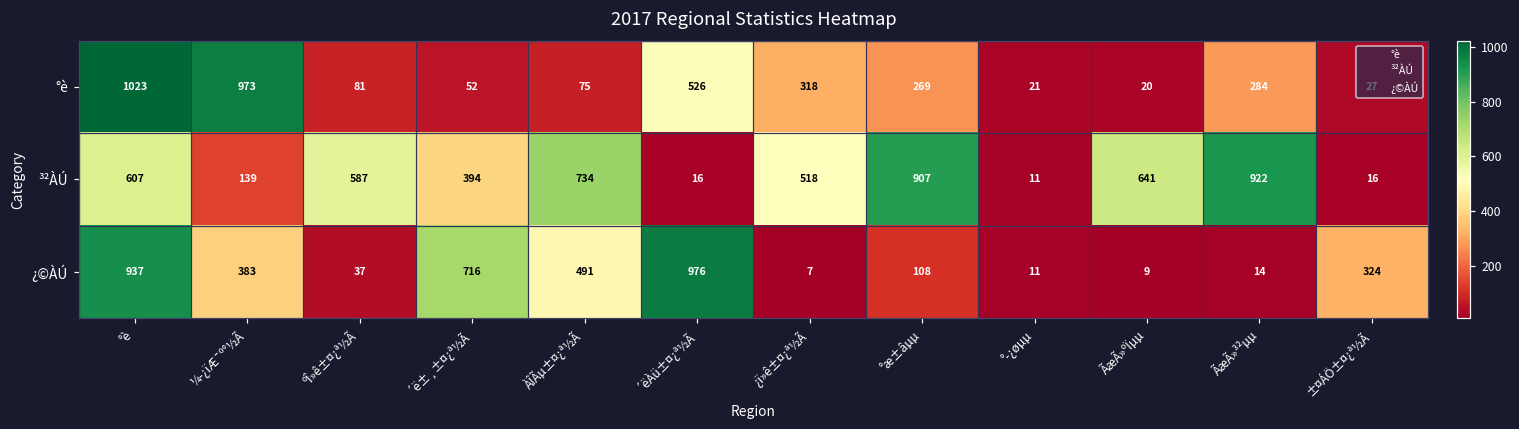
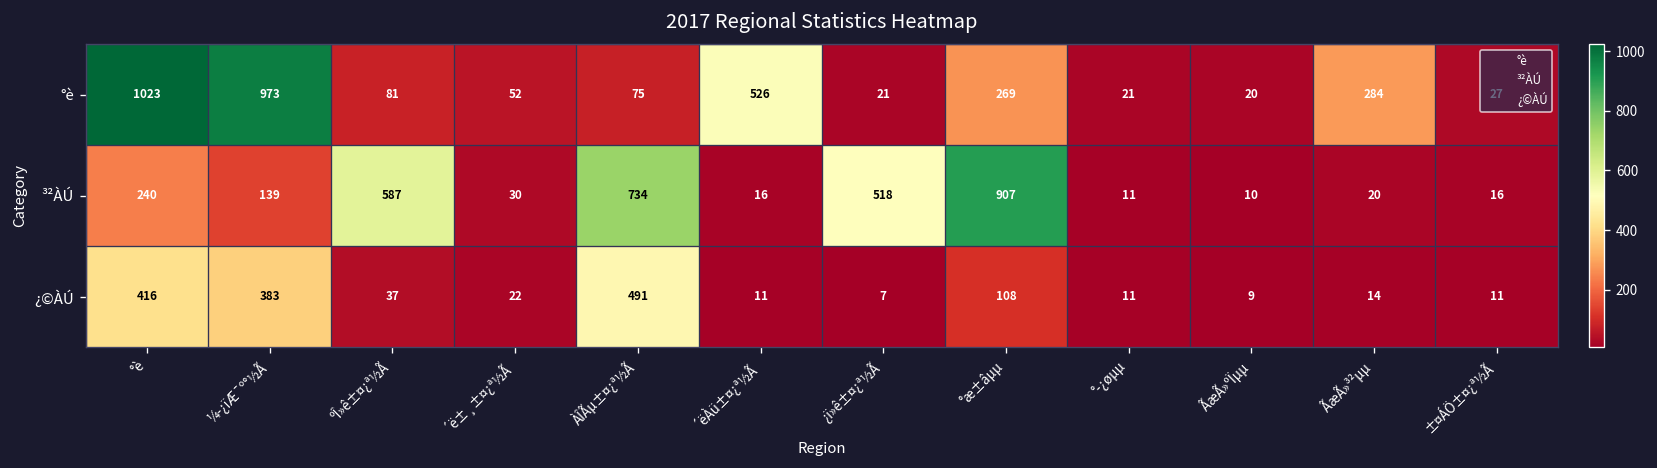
°è, ¿ï»ê±¤¿ª½Ã: 318 -> 21
³²ÀÚ, °è: 607 -> 240
³²ÀÚ, ´ë±¸±¤¿ª½Ã: 394 -> 30
³²ÀÚ, ÃæÃ»ºÏµµ: 641 -> 10
³²ÀÚ, ÃæÃ»³²µµ: 922 -> 20
¿©ÀÚ, °è: 937 -> 416
¿©ÀÚ, ´ë±¸±¤¿ª½Ã: 716 -> 22
¿©ÀÚ, ´ëÀü±¤¿ª½Ã: 976 -> 11
¿©ÀÚ, ±¤ÁÖ±¤¿ª½Ã: 324 -> 11
